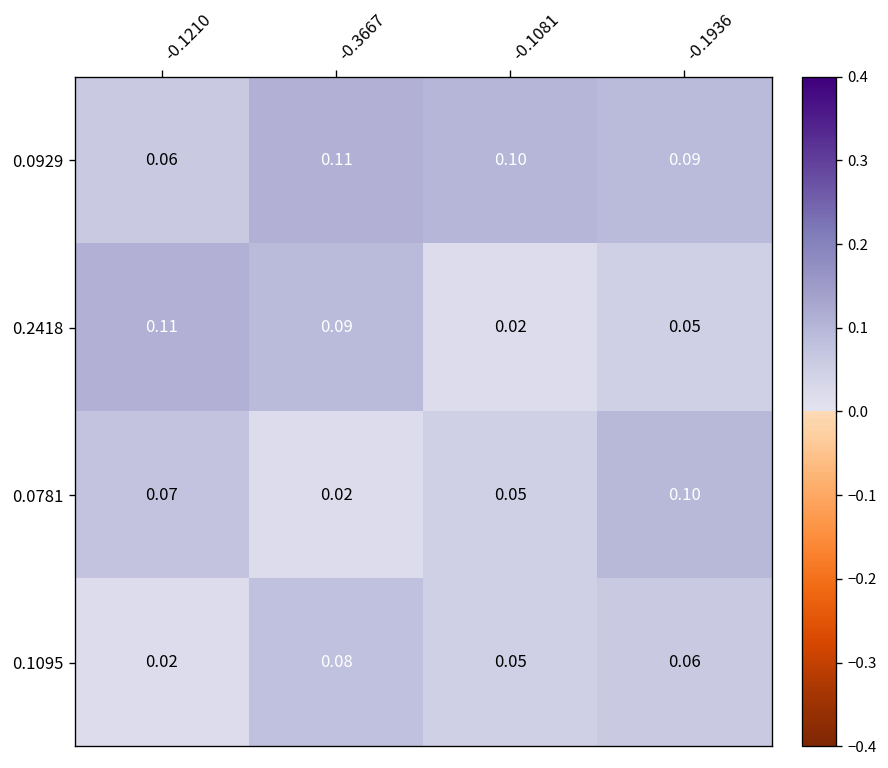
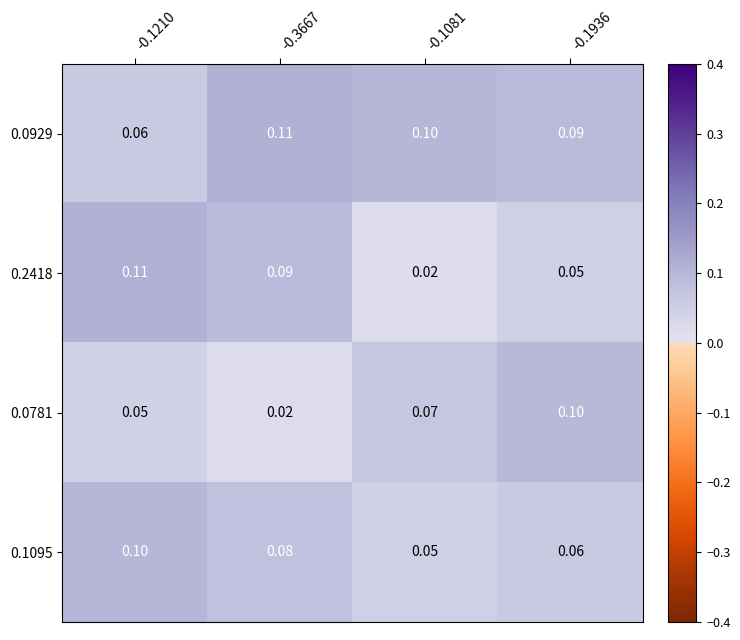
0.0781, -0.1210: 0.07 -> 0.05
0.0781, -0.1081: 0.05 -> 0.07
0.1095, -0.1210: 0.02 -> 0.10
